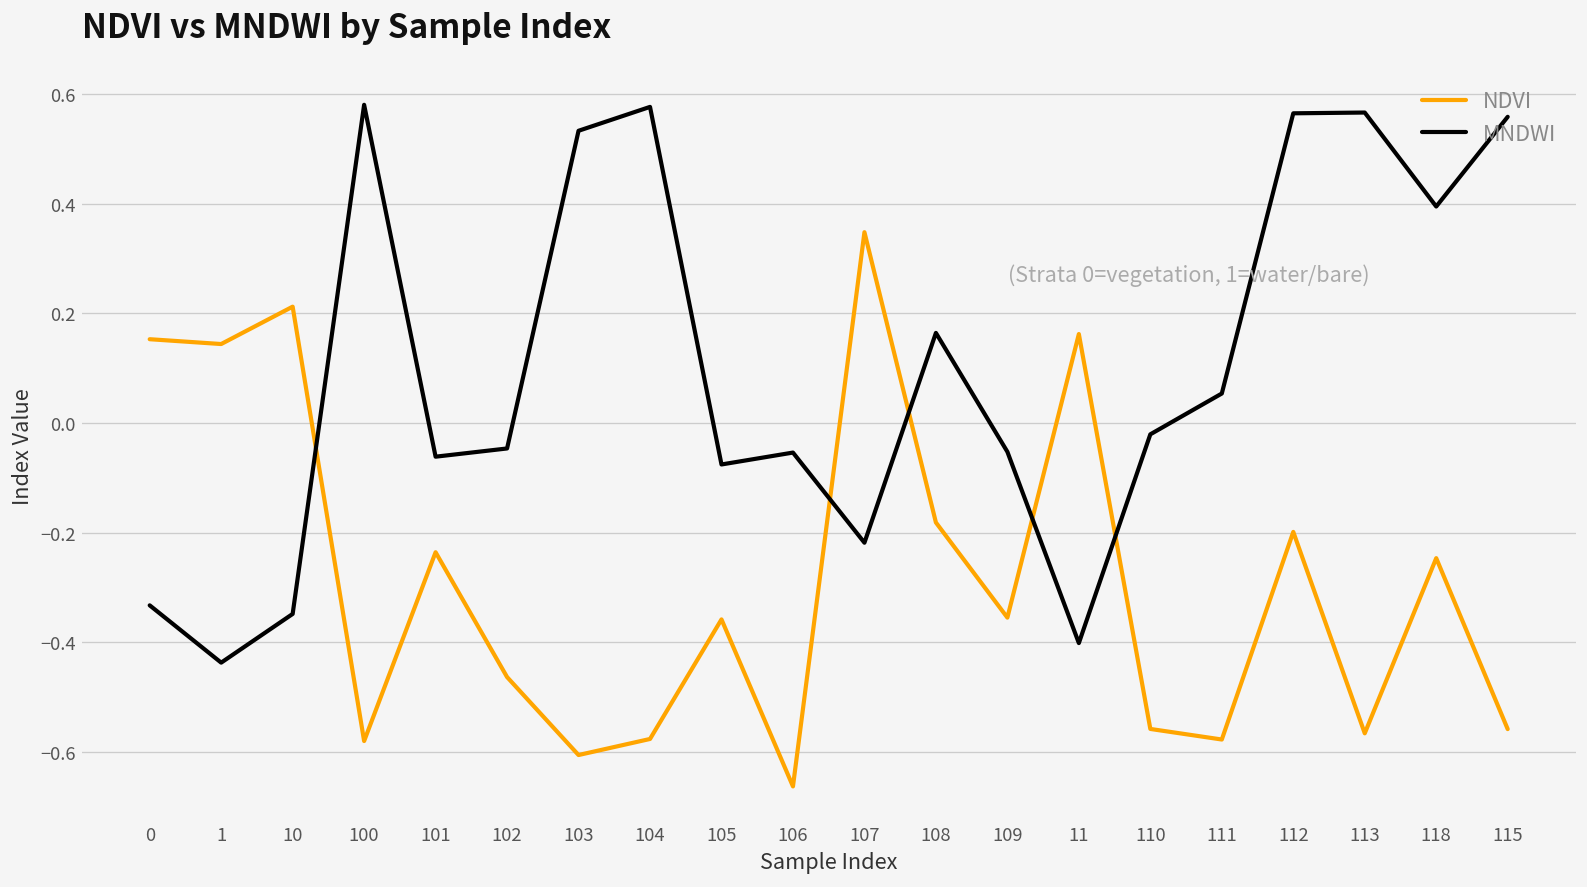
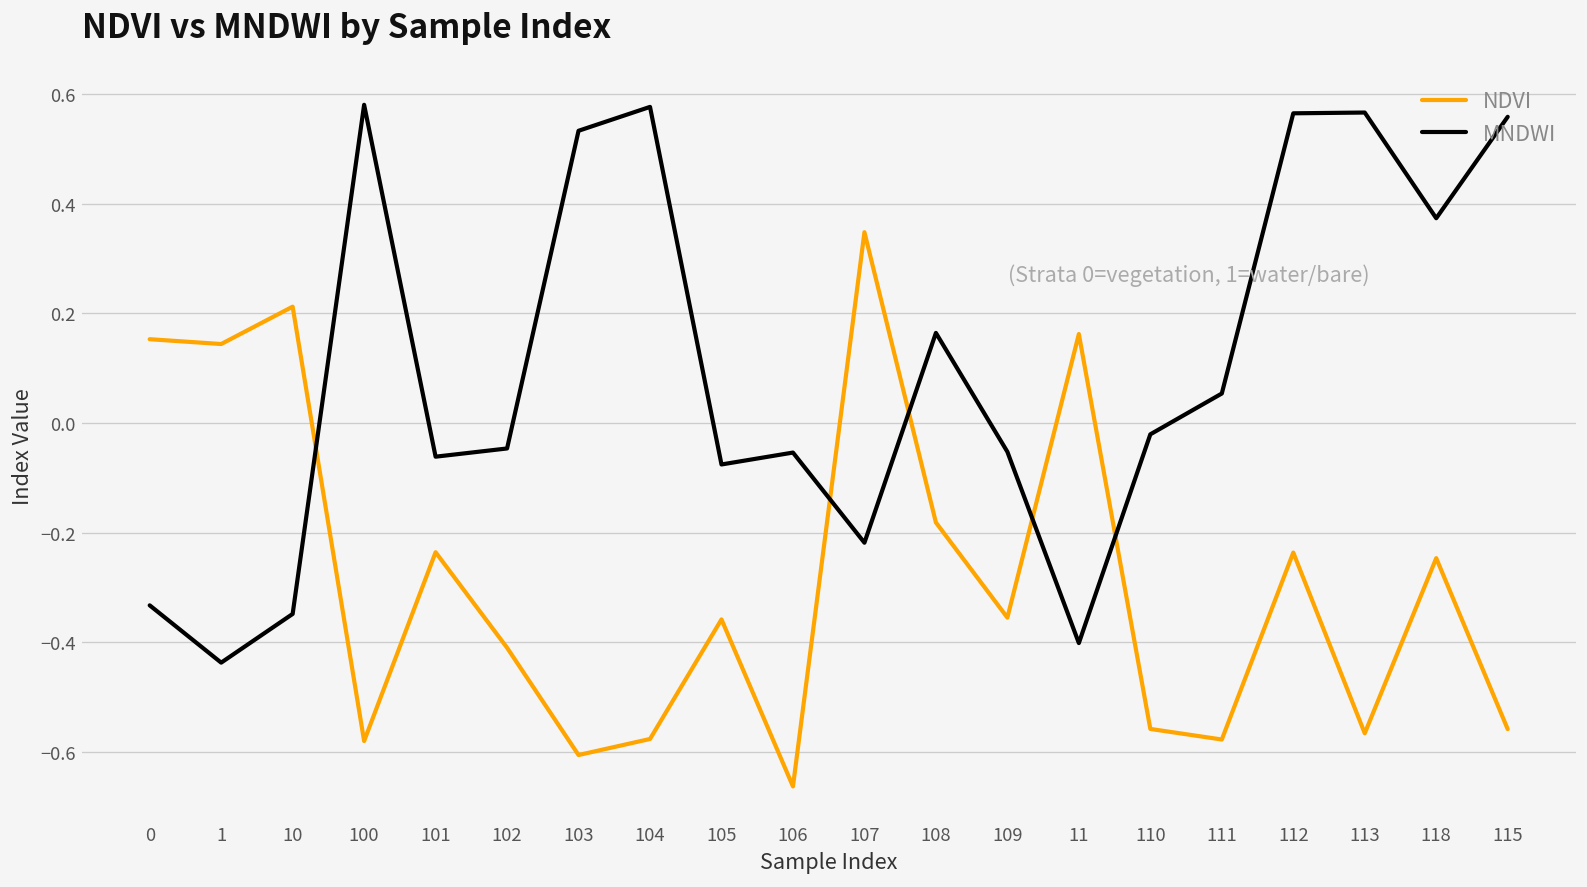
NDVI, 102: -0.46 -> -0.41
NDVI, 112: -0.20 -> -0.24
MNDWI, 118: 0.40 -> 0.37
